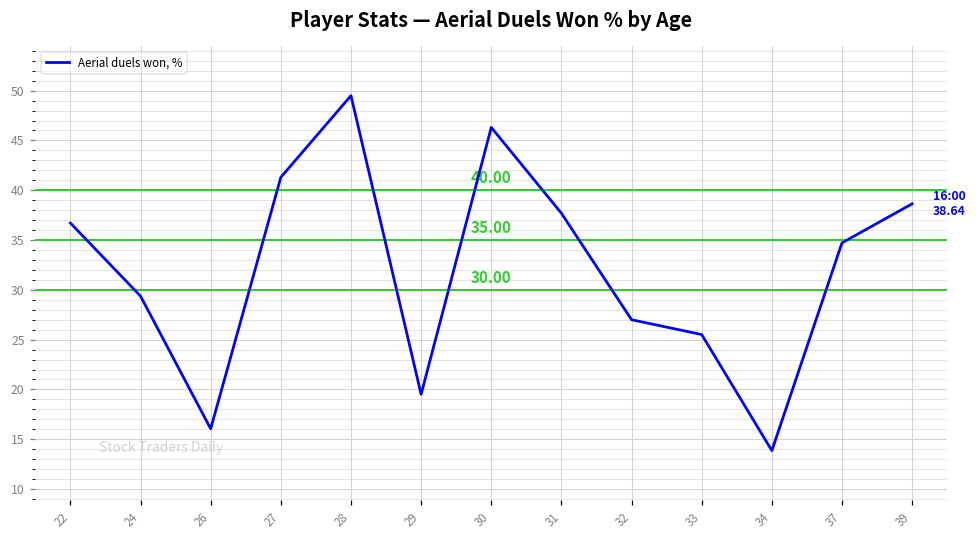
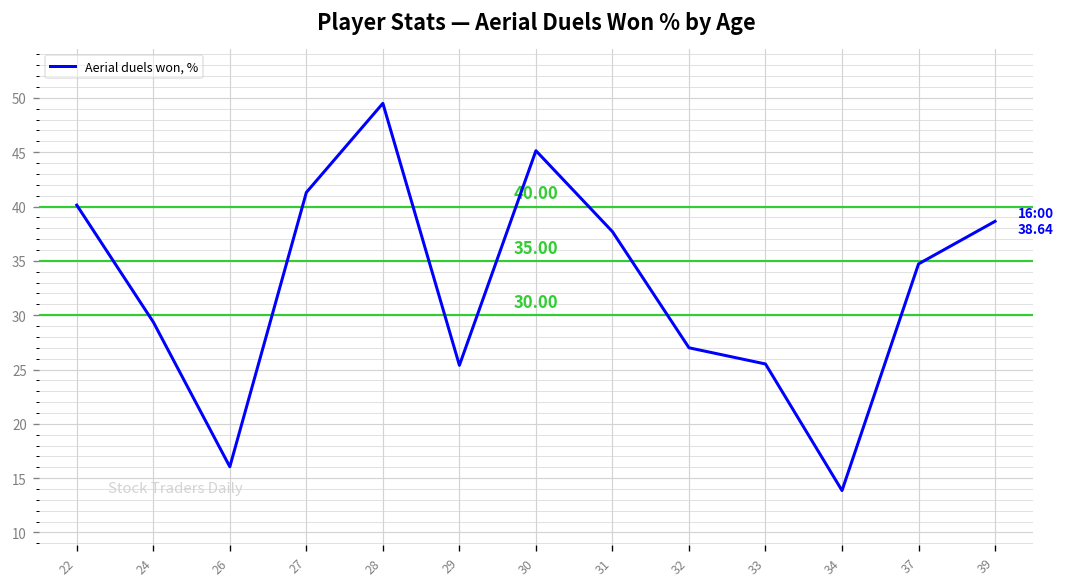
22: 37 -> 40
29: 20 -> 25
30: 46 -> 45
